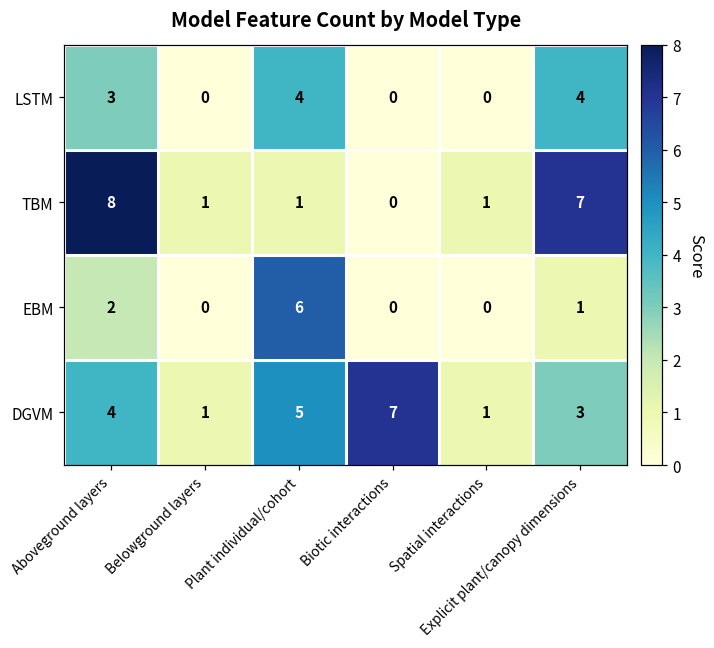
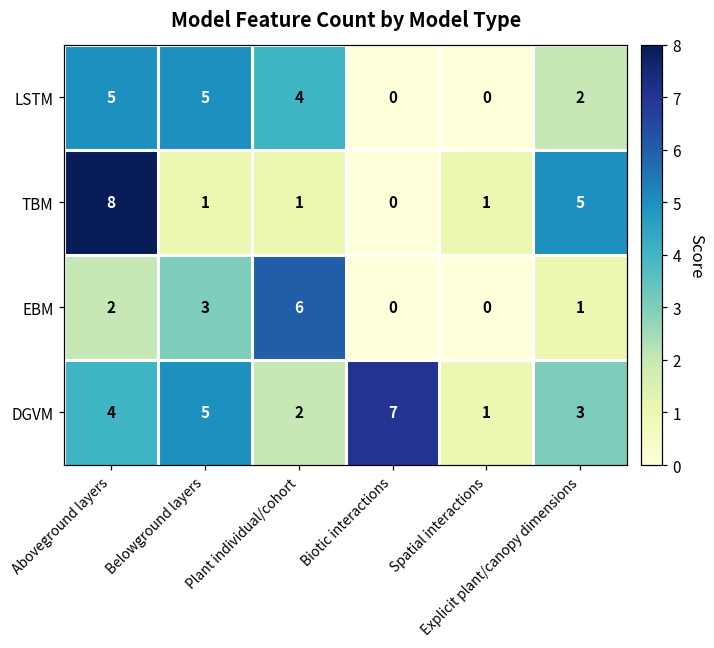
LSTM, Aboveground layers: 3 -> 5
LSTM, Belowground layers: 0 -> 5
LSTM, Explicit plant/canopy dimensions: 4 -> 2
TBM, Explicit plant/canopy dimensions: 7 -> 5
EBM, Belowground layers: 0 -> 3
DGVM, Belowground layers: 1 -> 5
DGVM, Plant individual/cohort: 5 -> 2
